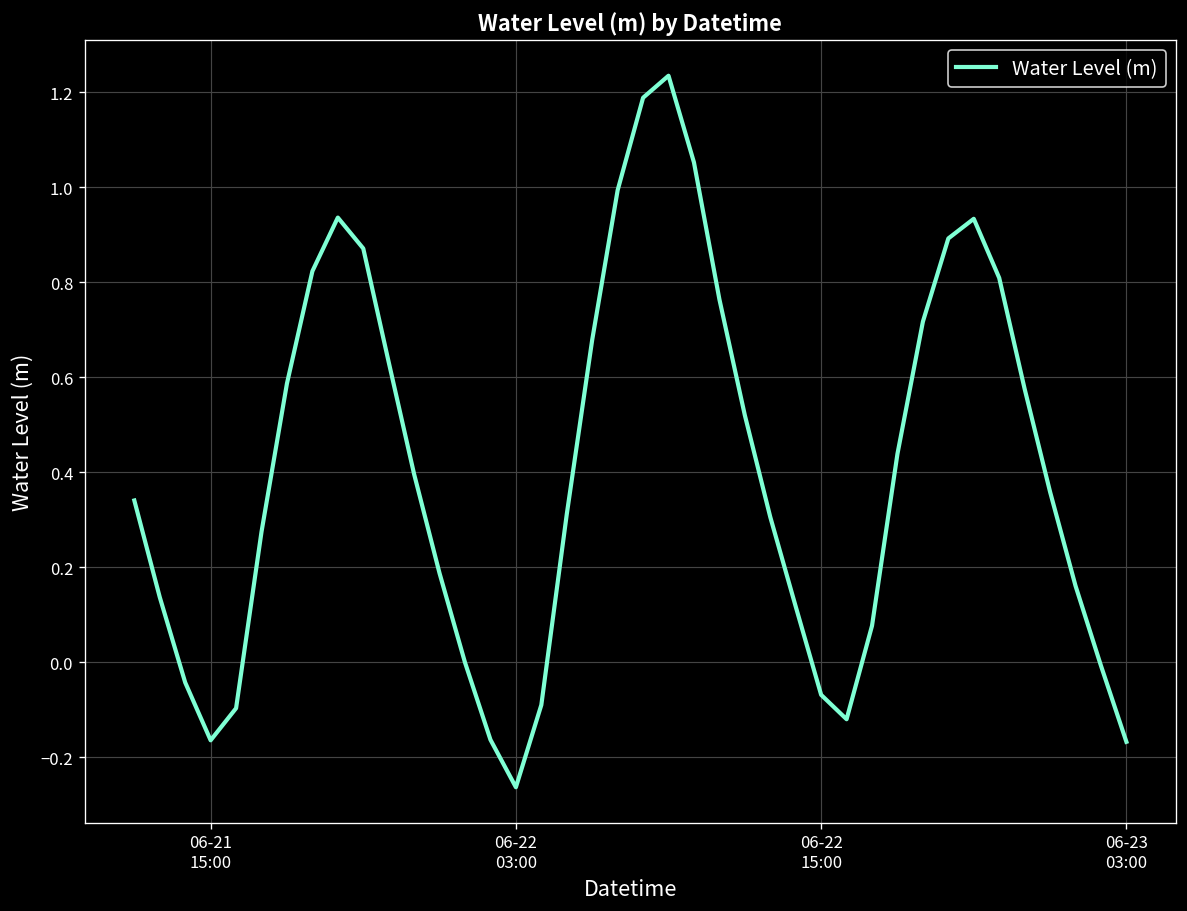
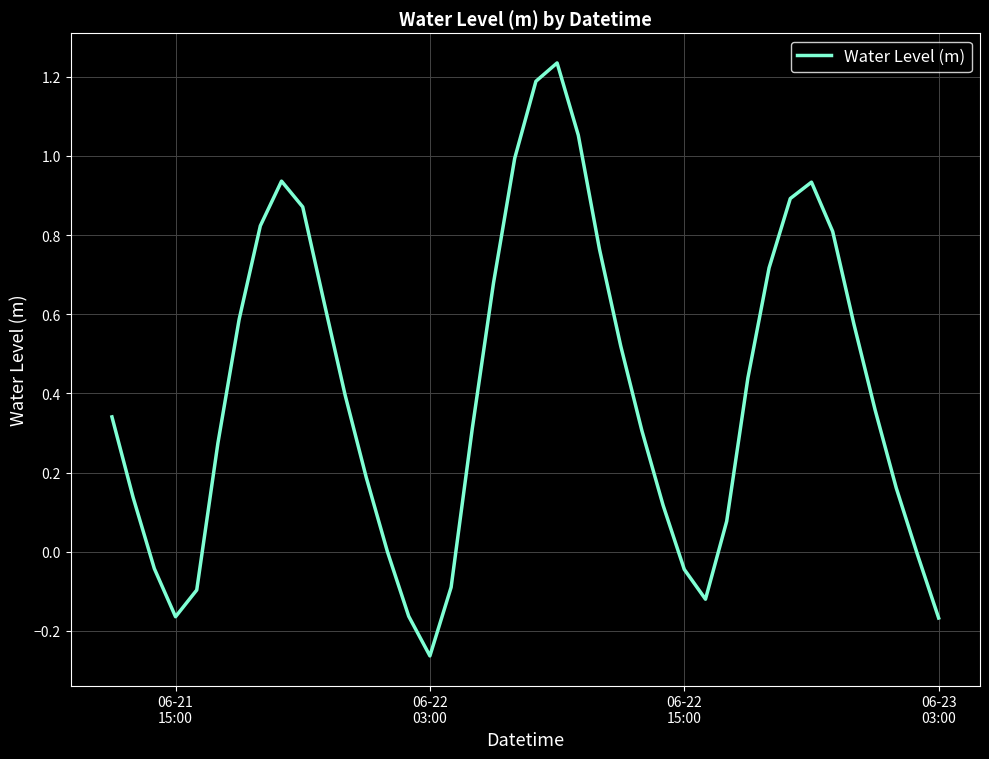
06-22 15:00: -0.07 -> -0.04
